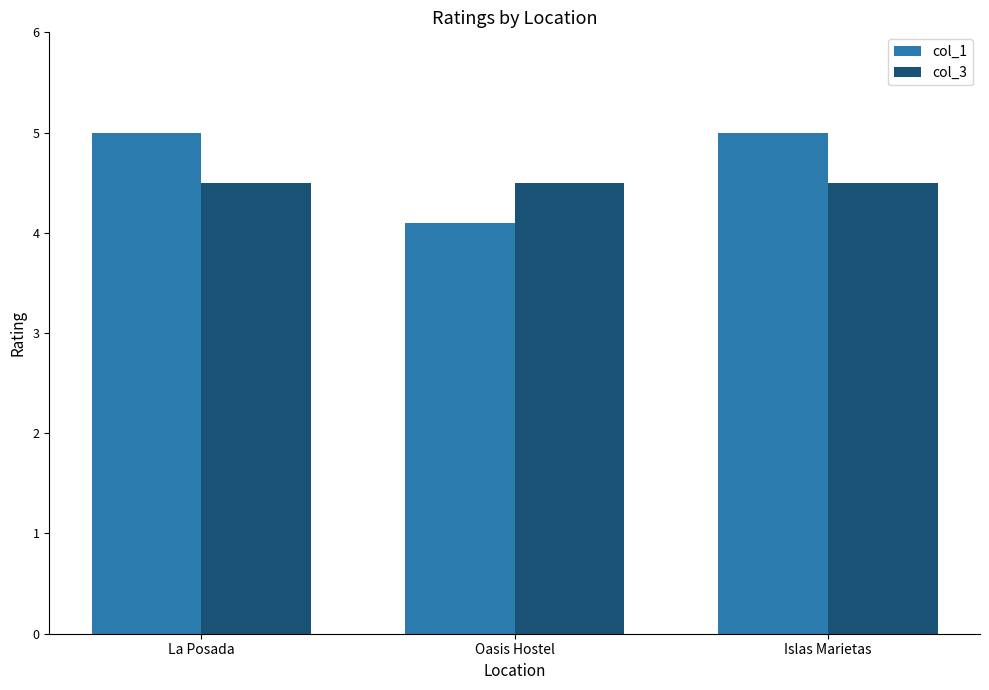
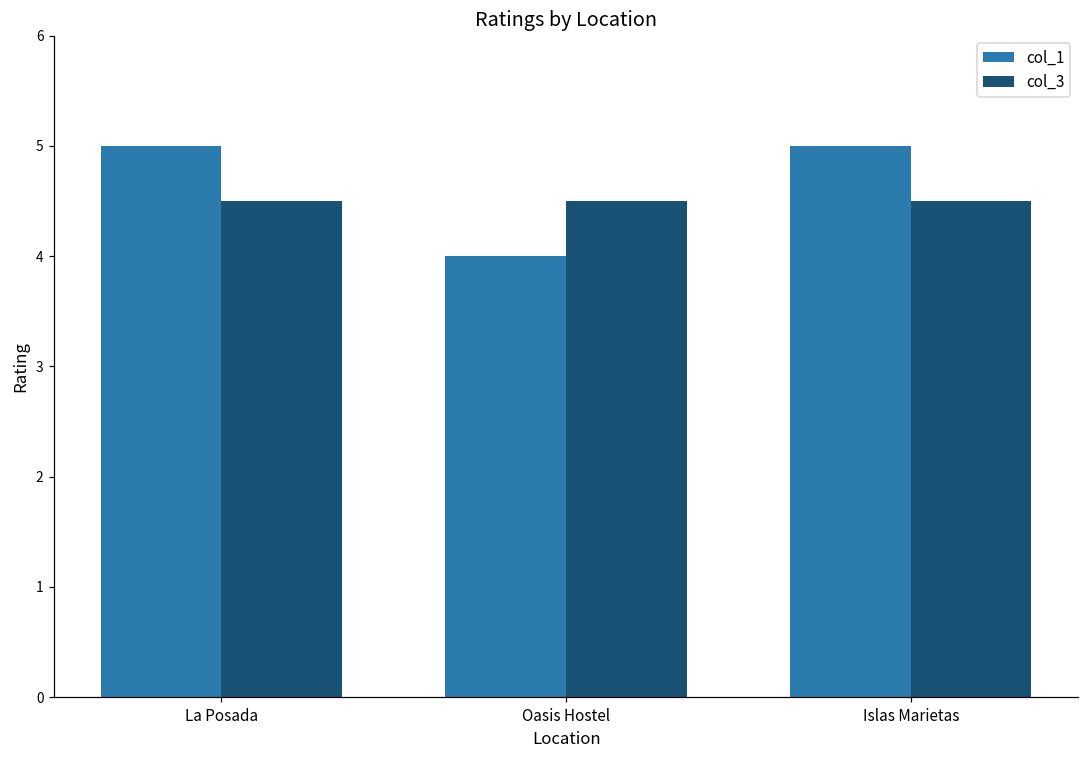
col_1, Oasis Hostel: 4.1 -> 4.0
